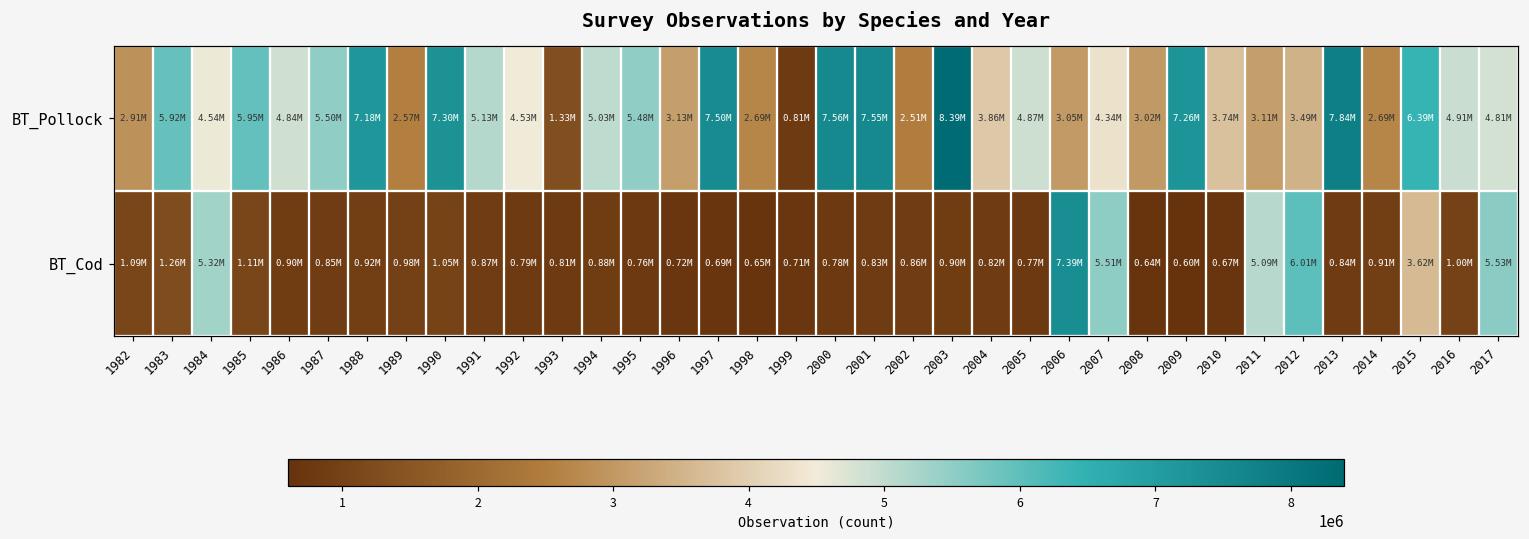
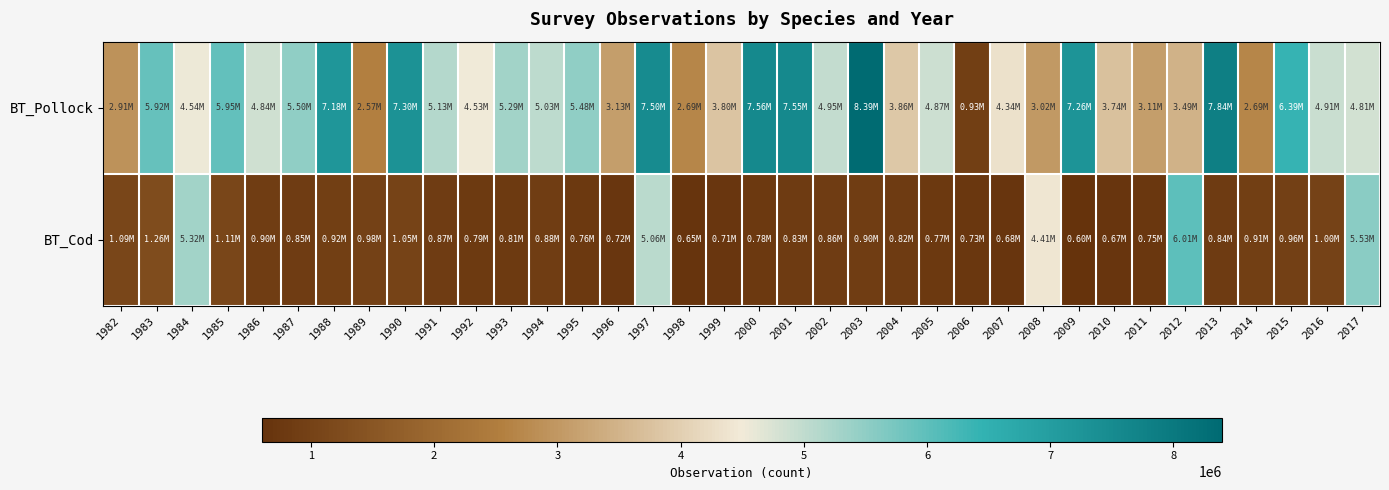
BT_Pollock, 1993: 1.33M -> 5.29M
BT_Pollock, 1999: 0.81M -> 3.80M
BT_Pollock, 2002: 2.51M -> 4.95M
BT_Pollock, 2006: 3.05M -> 0.93M
BT_Cod, 1997: 0.69M -> 5.06M
BT_Cod, 2006: 7.39M -> 0.73M
BT_Cod, 2007: 5.51M -> 0.68M
BT_Cod, 2008: 0.64M -> 4.41M
BT_Cod, 2011: 5.09M -> 0.75M
BT_Cod, 2015: 3.62M -> 0.96M
